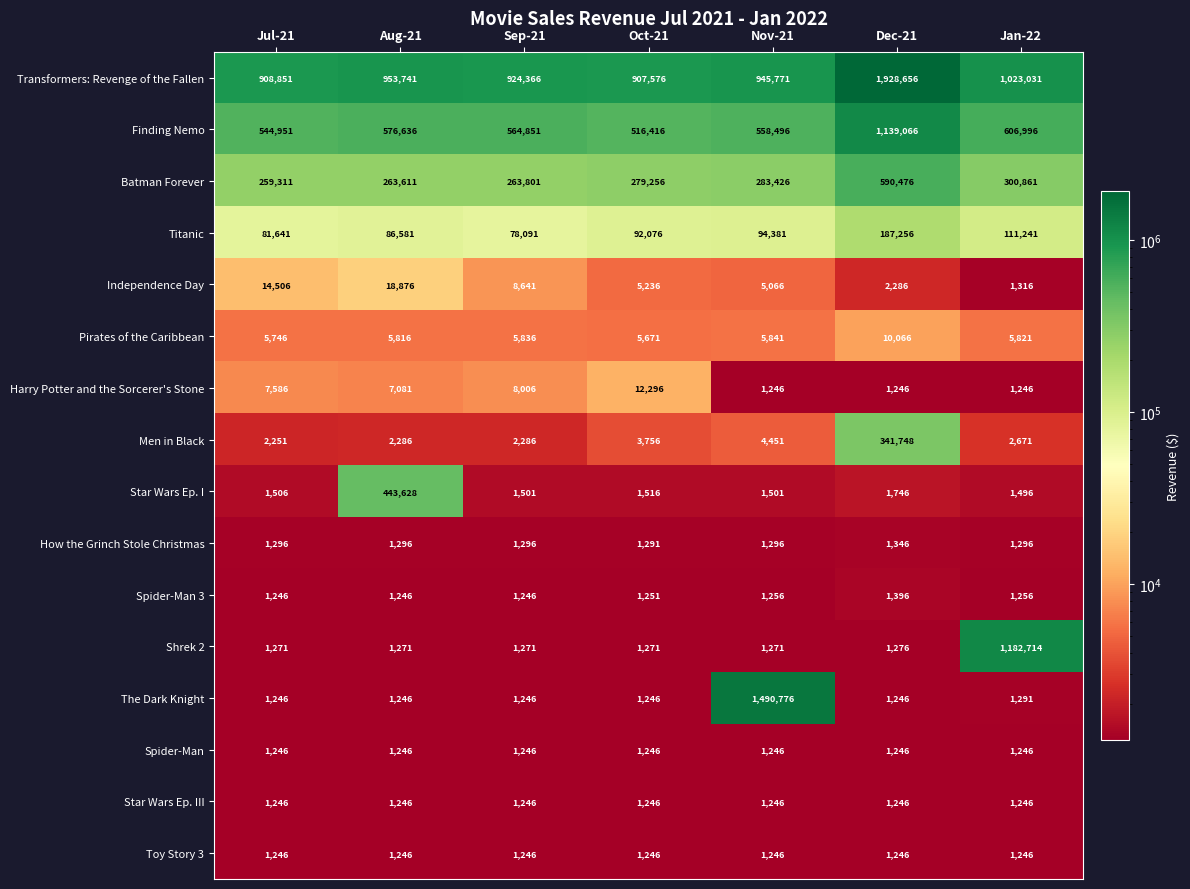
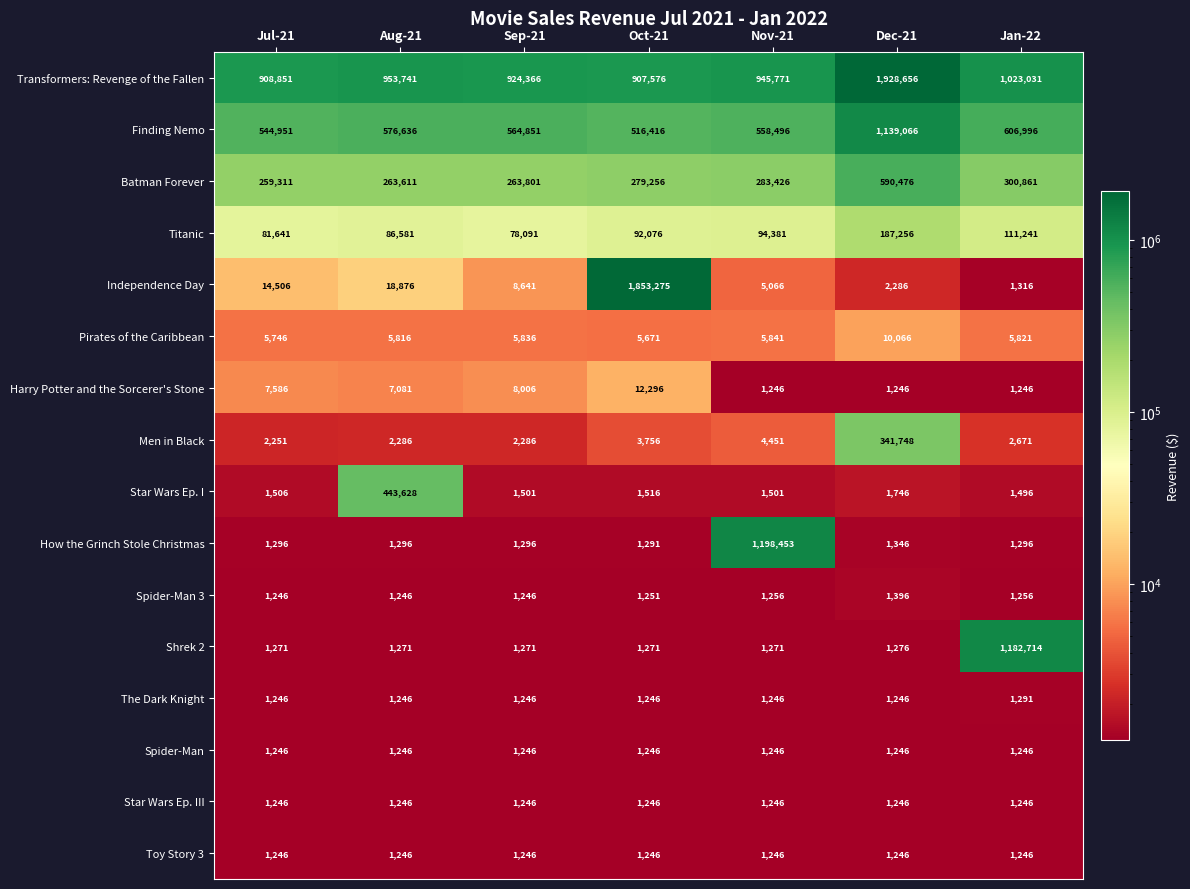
Independence Day, Oct-21: 5,236 -> 1,853,275
How the Grinch Stole Christmas, Nov-21: 1,296 -> 1,198,453
The Dark Knight, Nov-21: 1,490,776 -> 1,246
